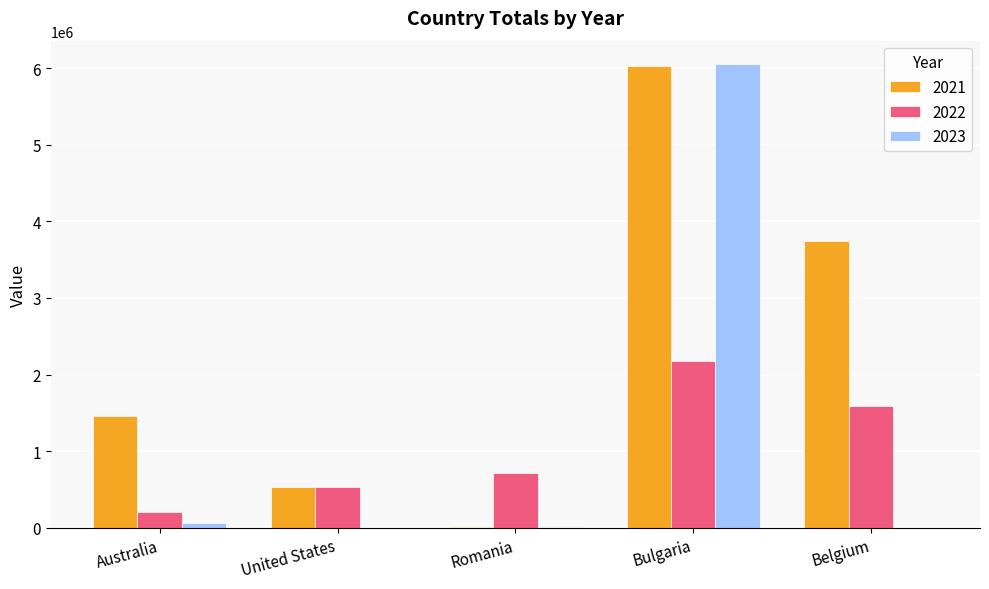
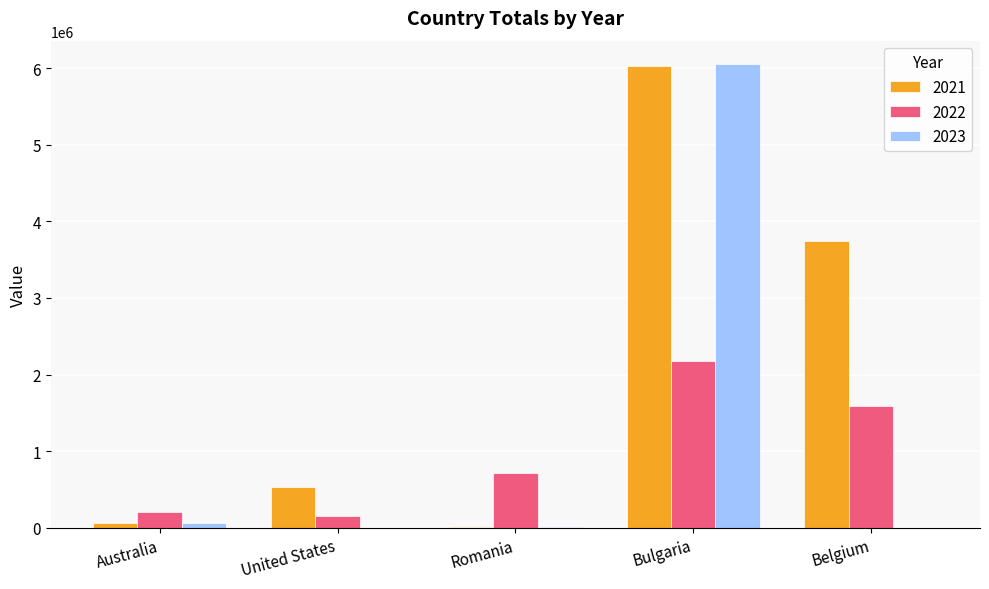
2021, Australia: 1500000 -> 100000
2022, United States: 500000 -> 200000
